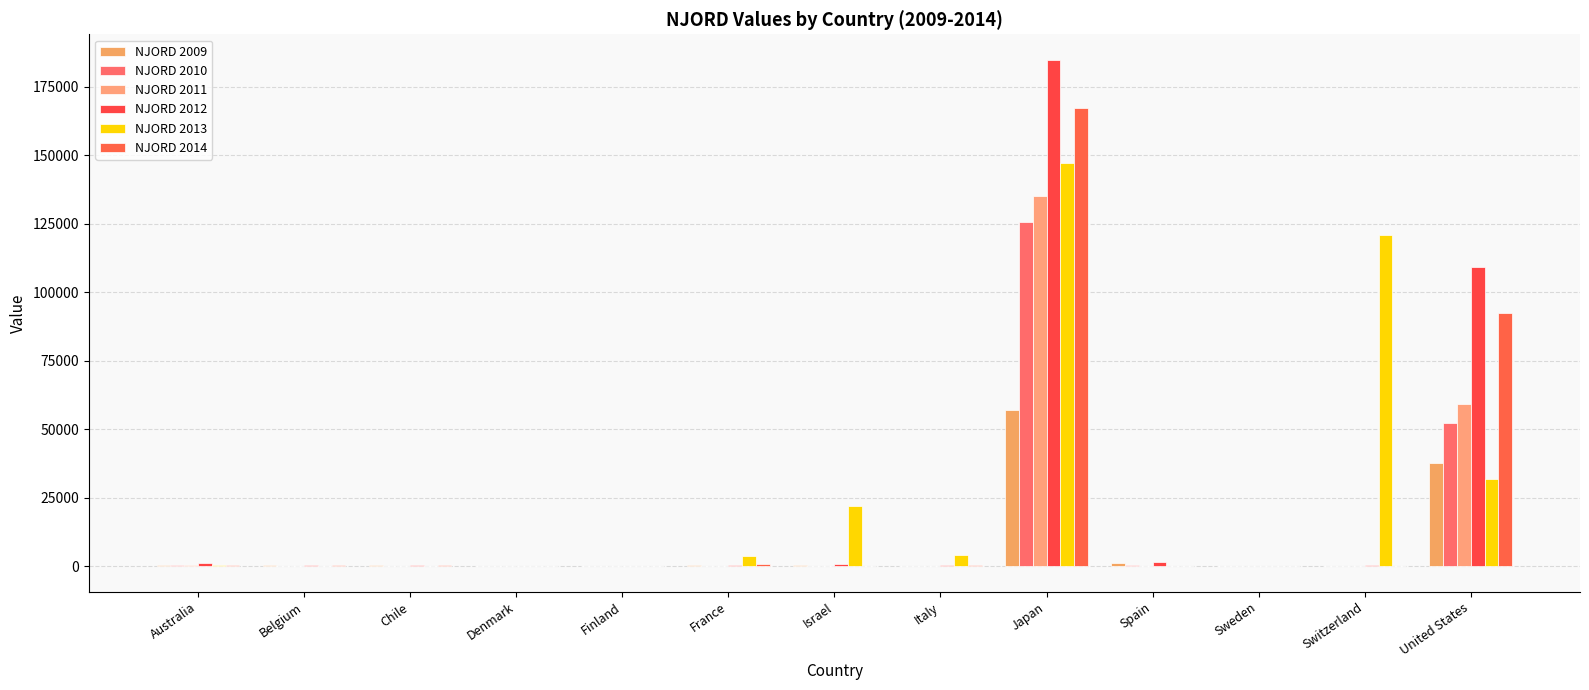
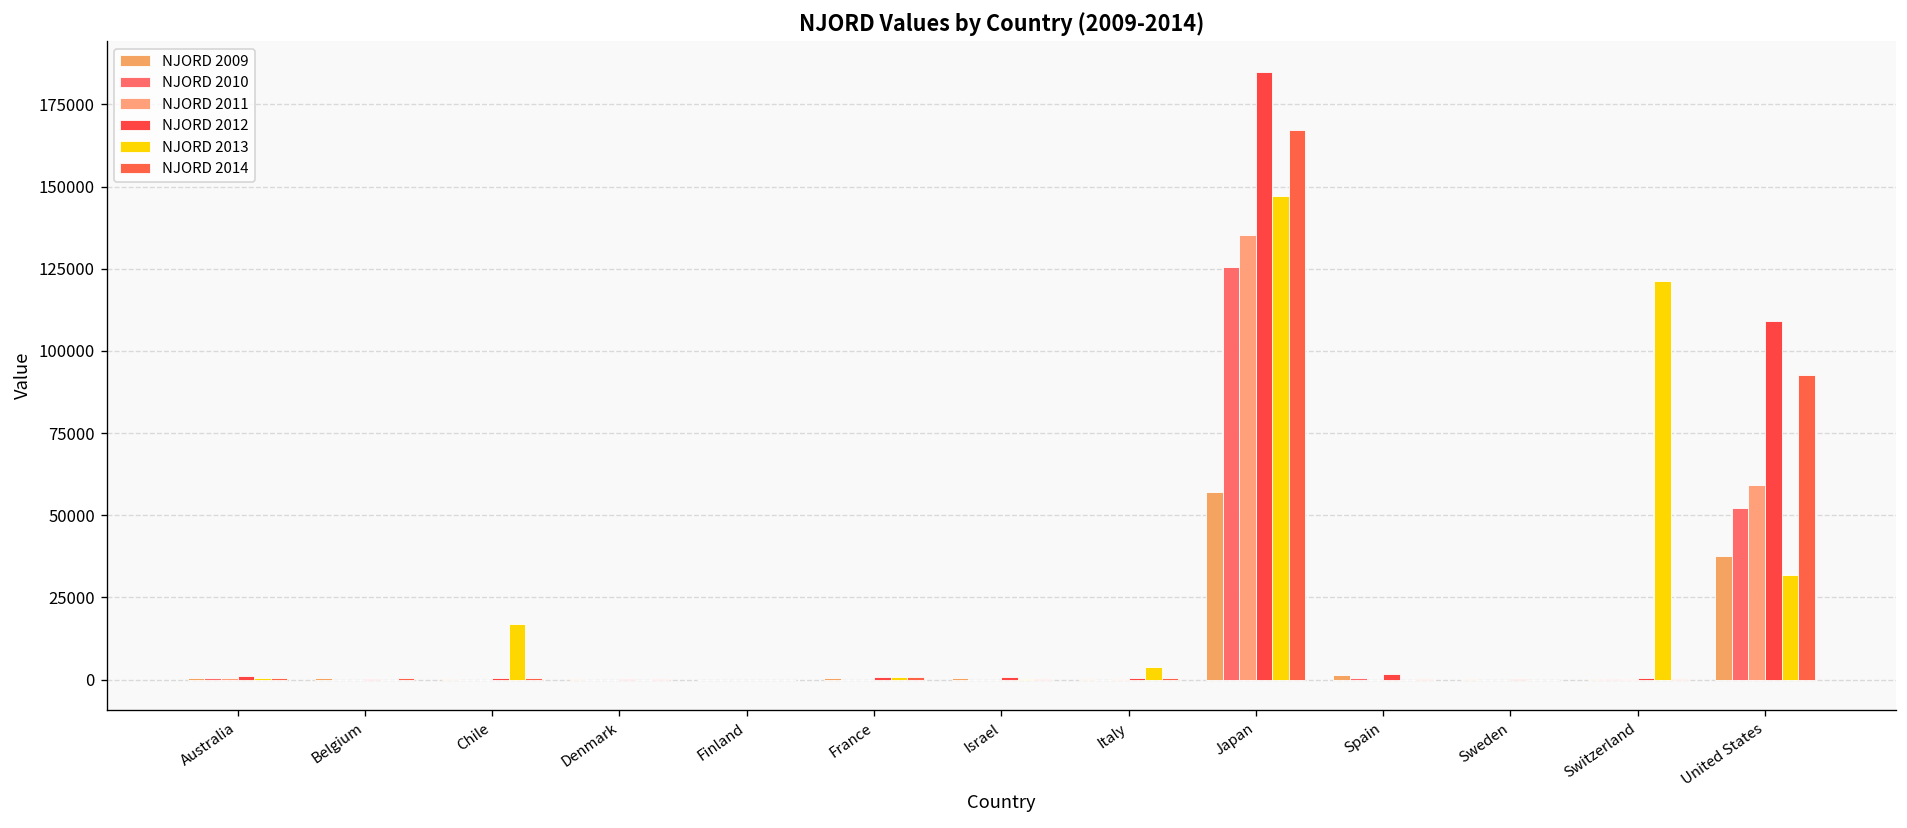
NJORD 2013, Chile: 0 -> 17000
NJORD 2013, France: 4000 -> 1000
NJORD 2013, Israel: 22000 -> 0
